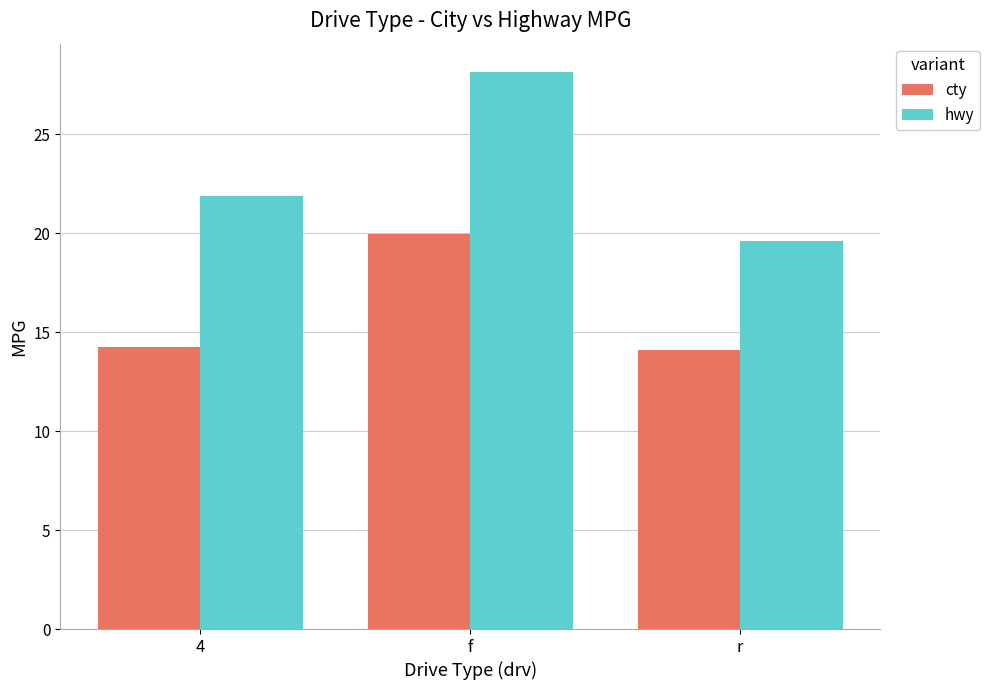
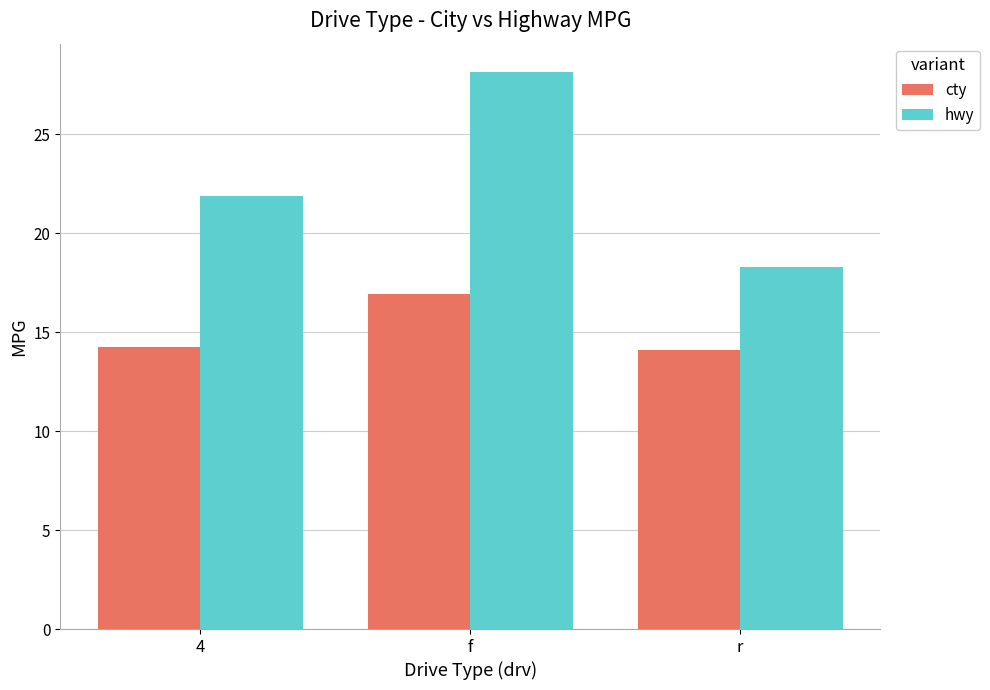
cty, f: 19.9 -> 16.9
hwy, r: 19.6 -> 18.3
